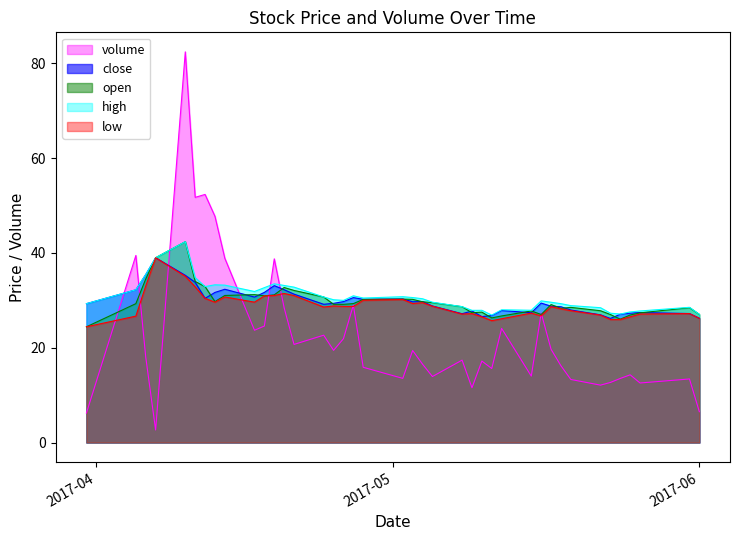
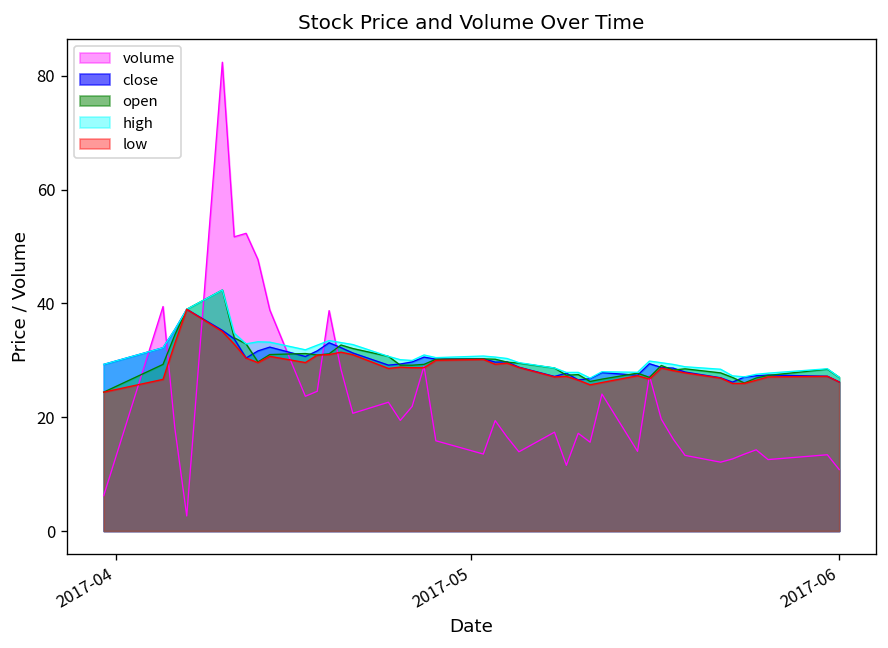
volume, 2017-06: 6 -> 11
